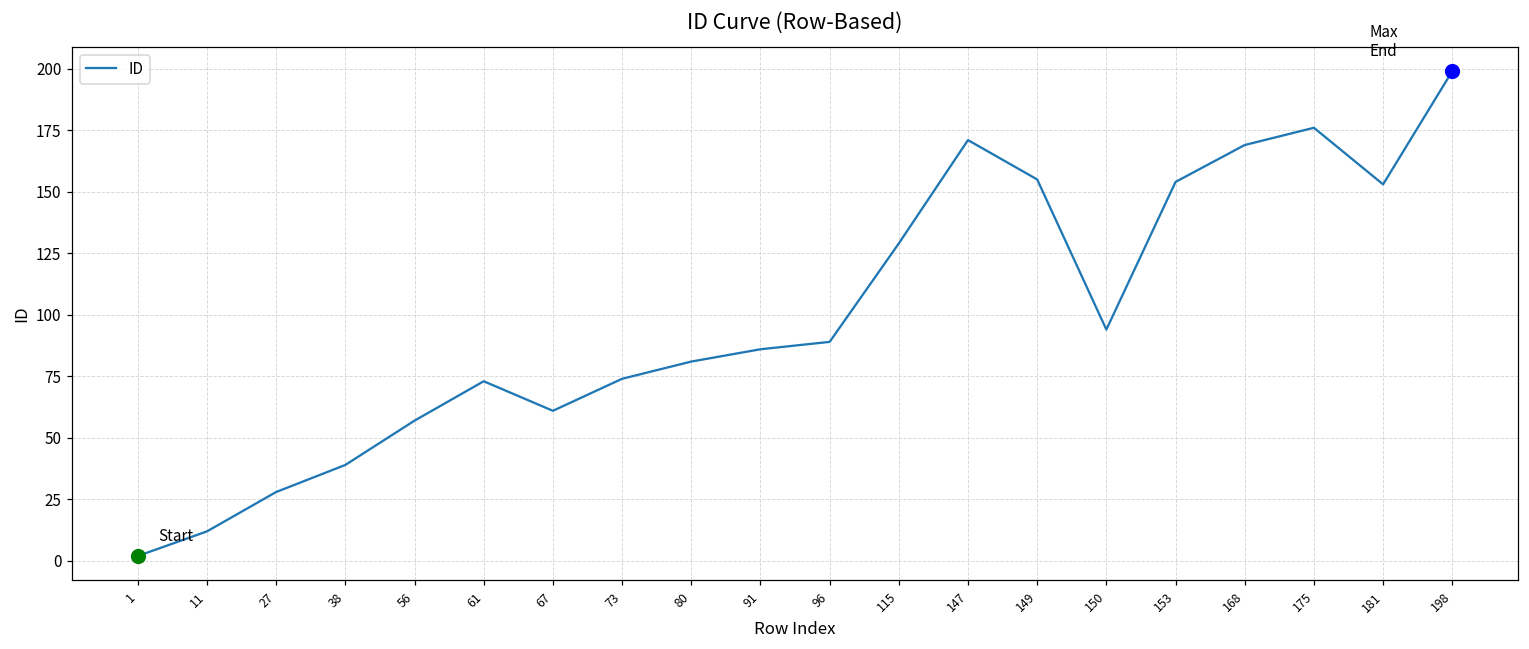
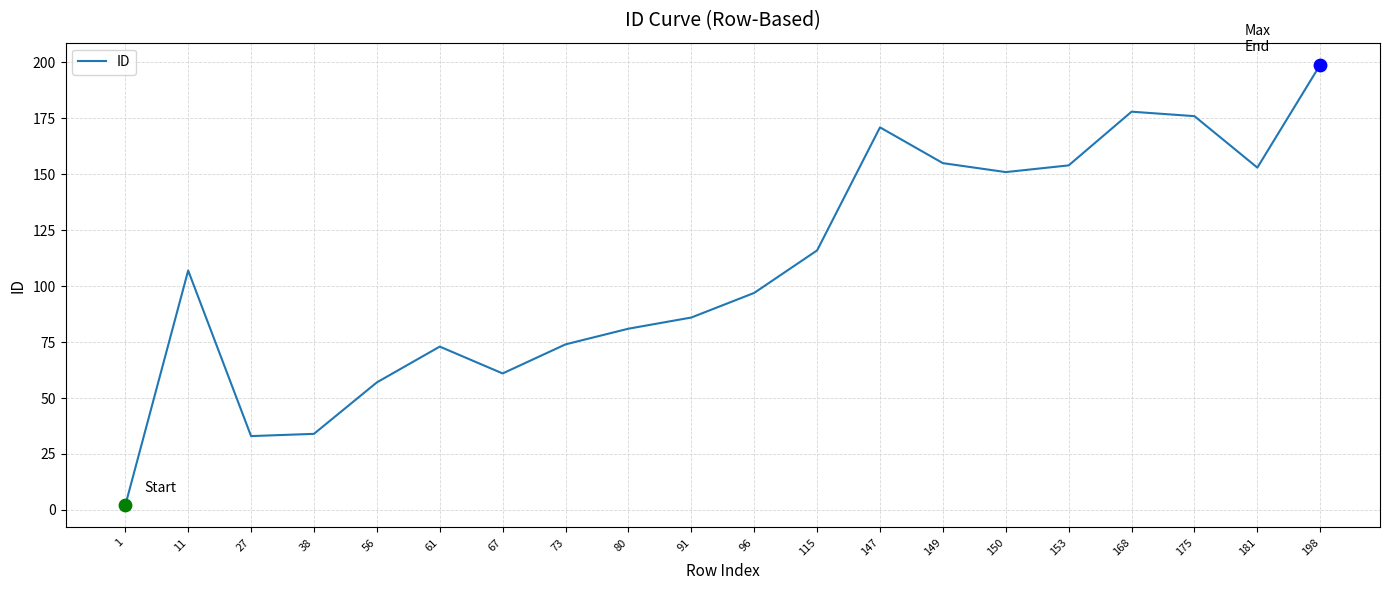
ID, 11: 12 -> 107
ID, 27: 28 -> 33
ID, 38: 39 -> 34
ID, 96: 89 -> 97
ID, 115: 129 -> 116
ID, 150: 94 -> 151
ID, 168: 169 -> 178
